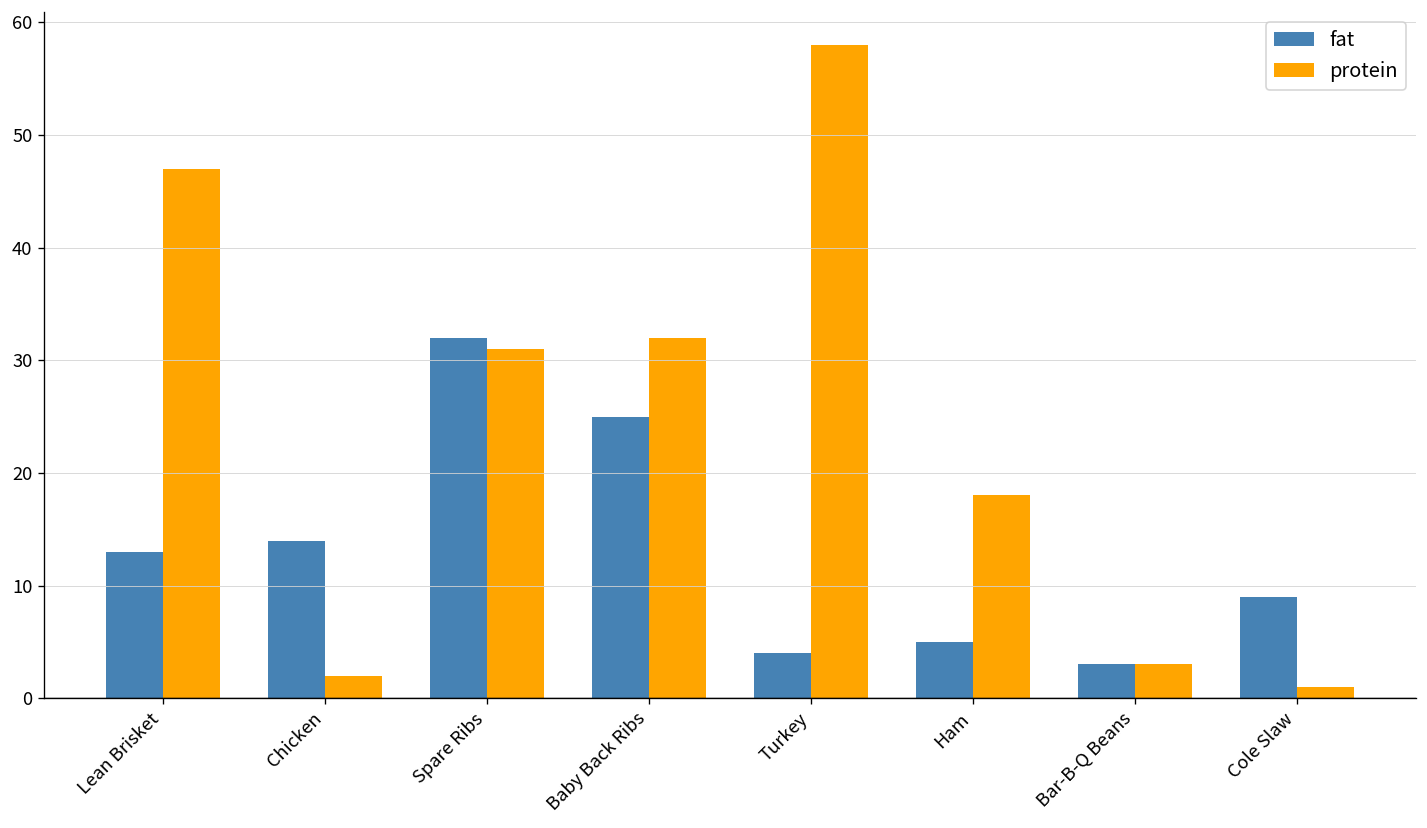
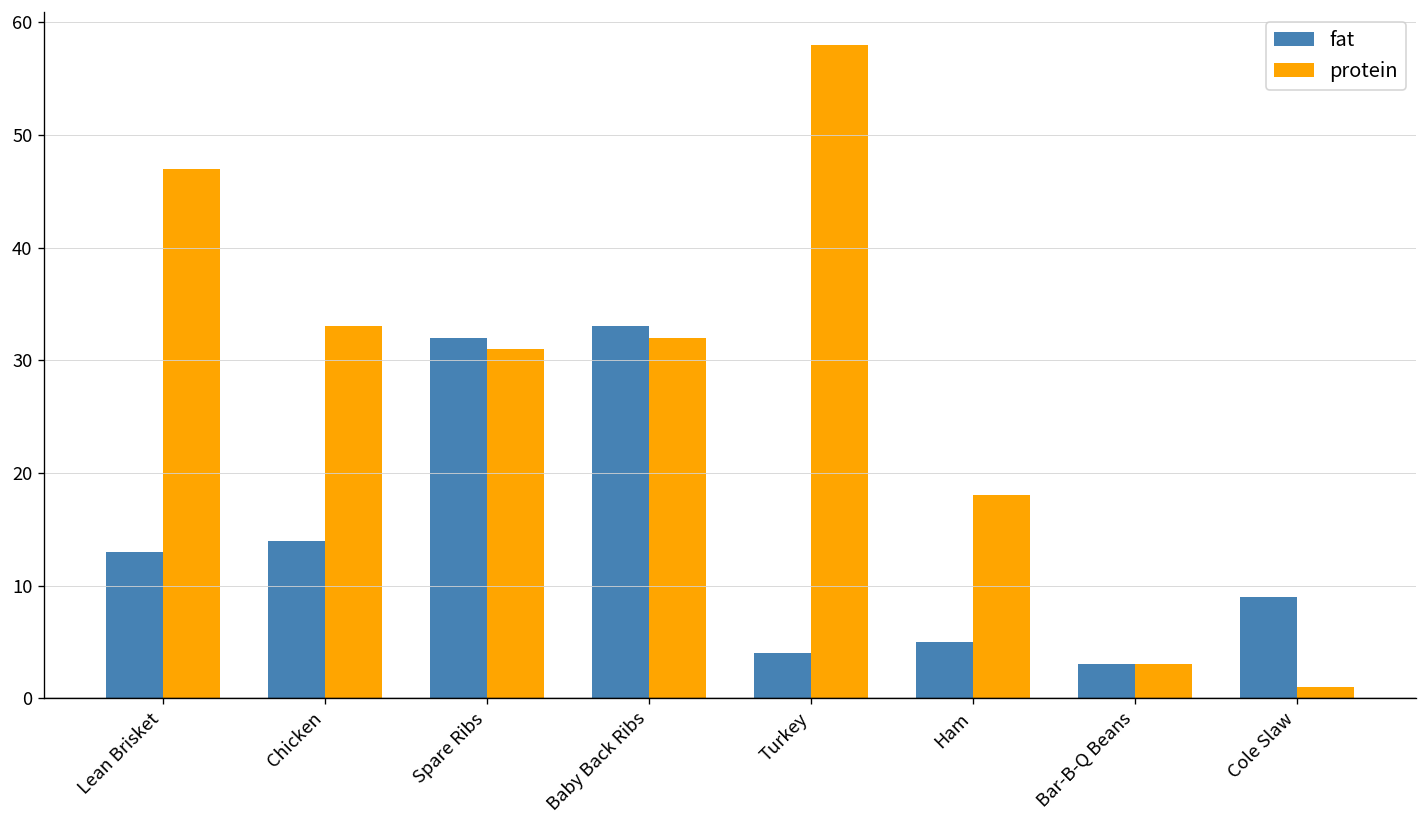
protein, Chicken: 2 -> 33
fat, Baby Back Ribs: 25 -> 33
